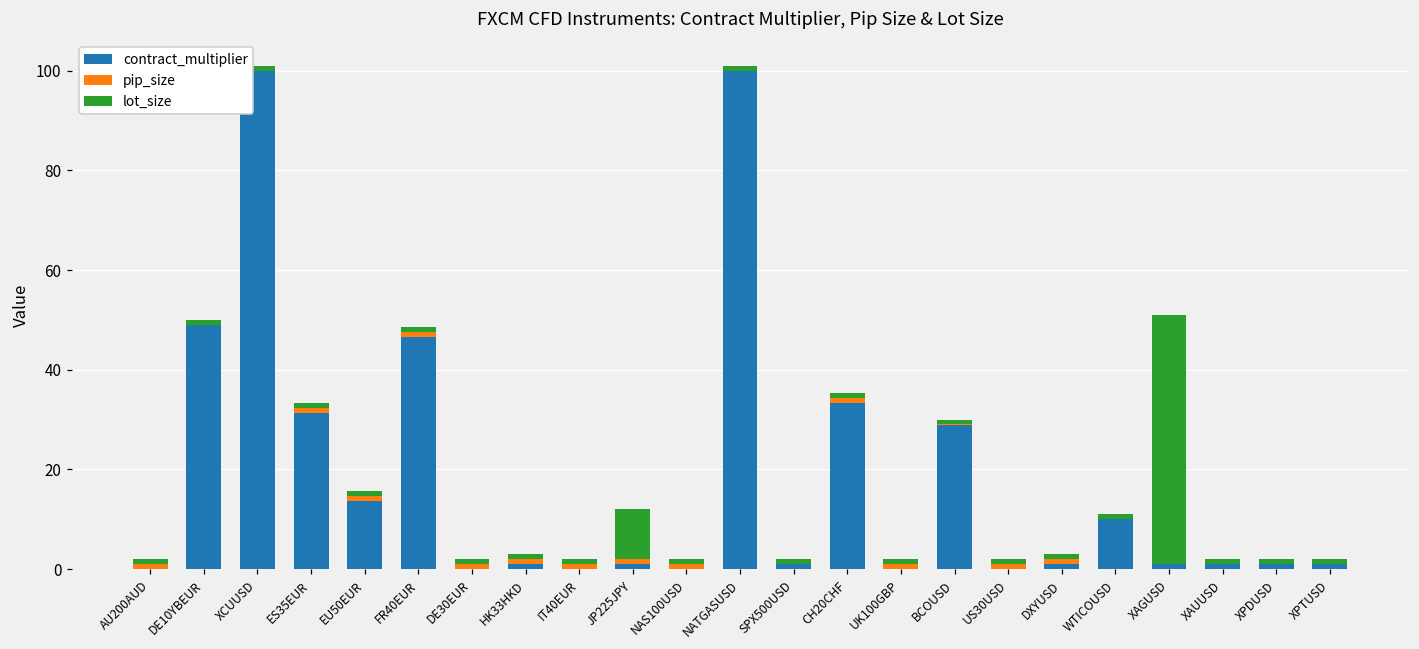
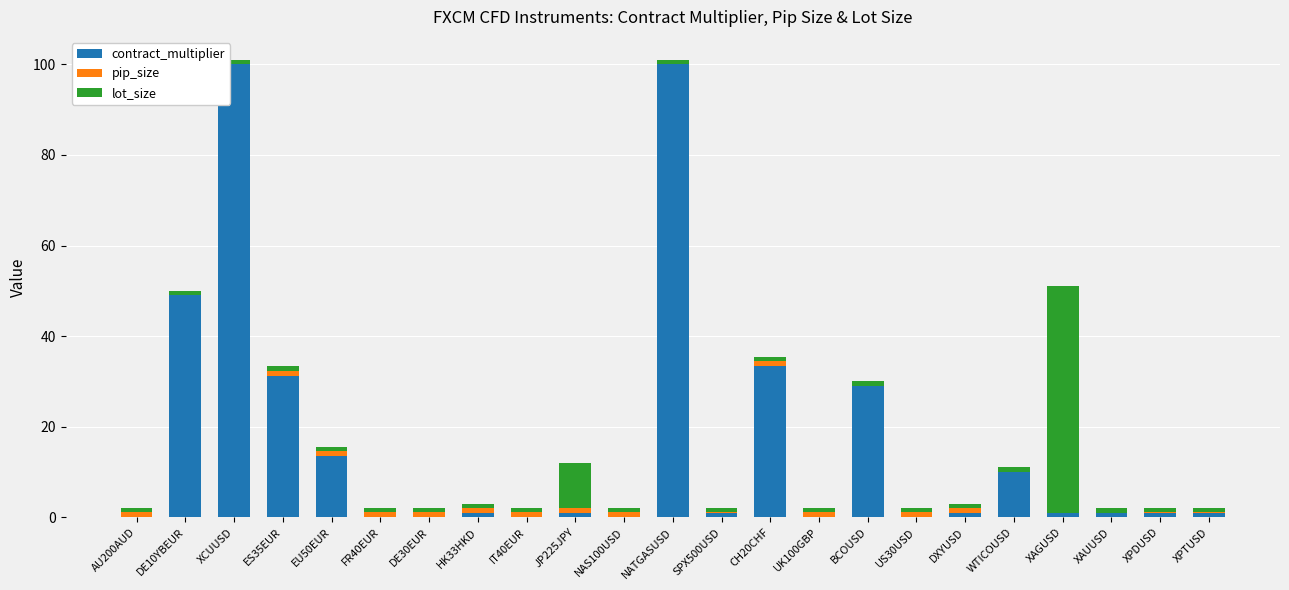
contract_multiplier, FR40EUR: 47 -> 0
